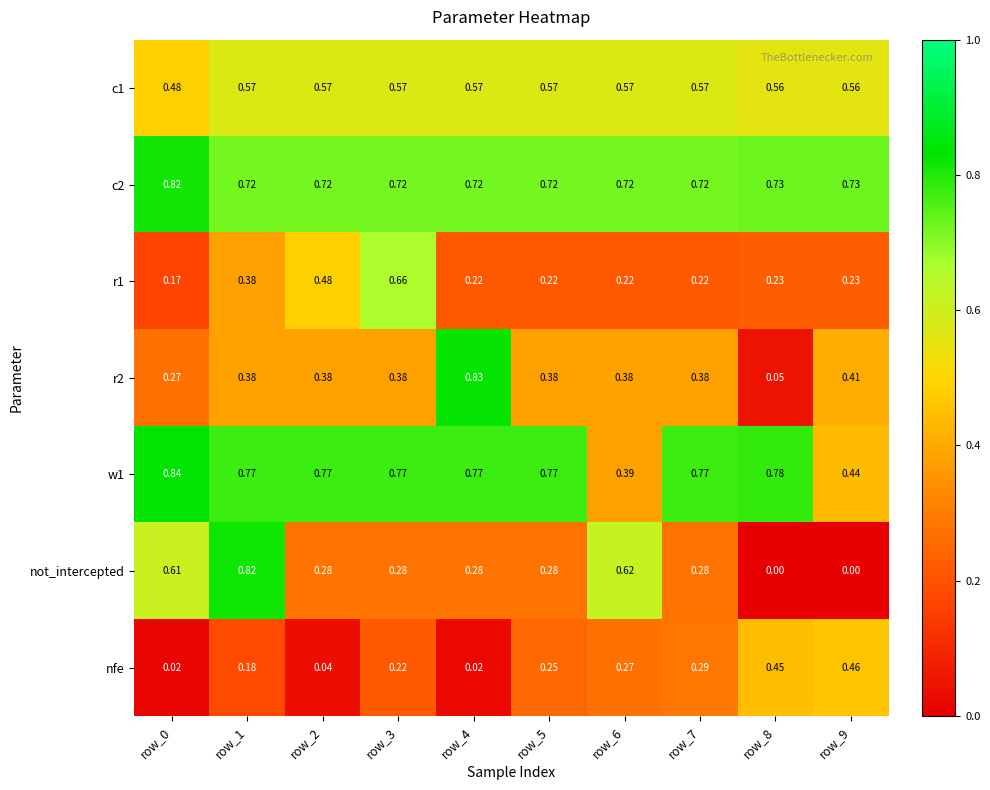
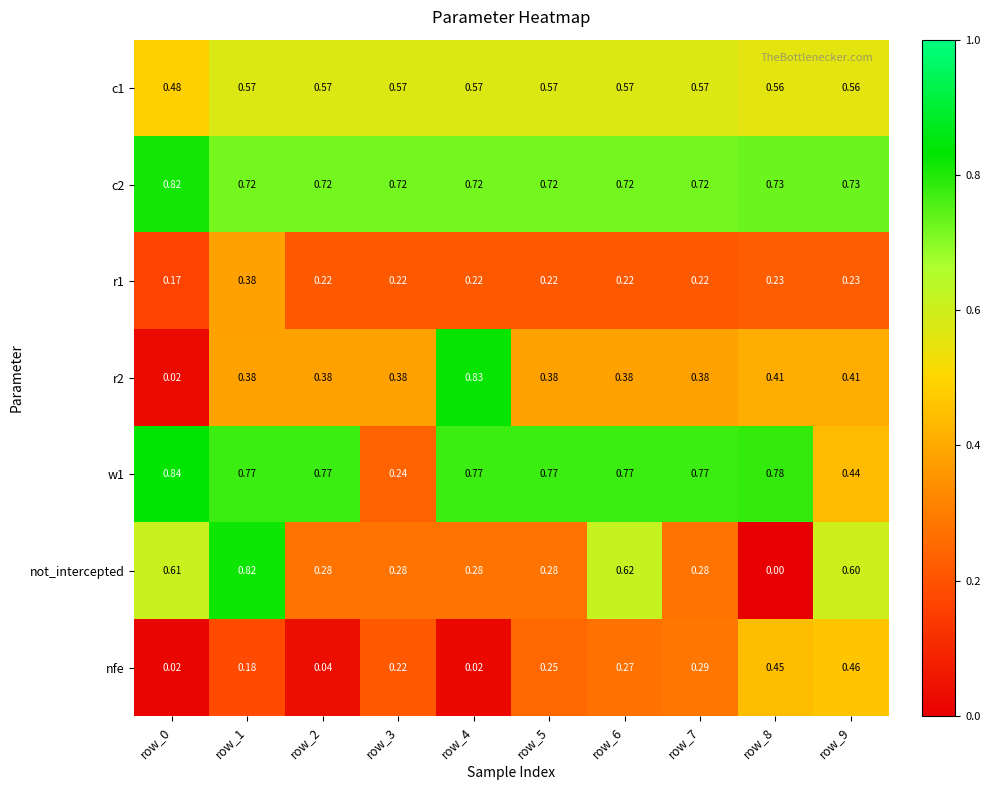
r1, row_2: 0.48 -> 0.22
r1, row_3: 0.66 -> 0.22
r2, row_0: 0.27 -> 0.02
r2, row_8: 0.05 -> 0.41
w1, row_3: 0.77 -> 0.24
w1, row_6: 0.39 -> 0.77
not_intercepted, row_9: 0.00 -> 0.60
